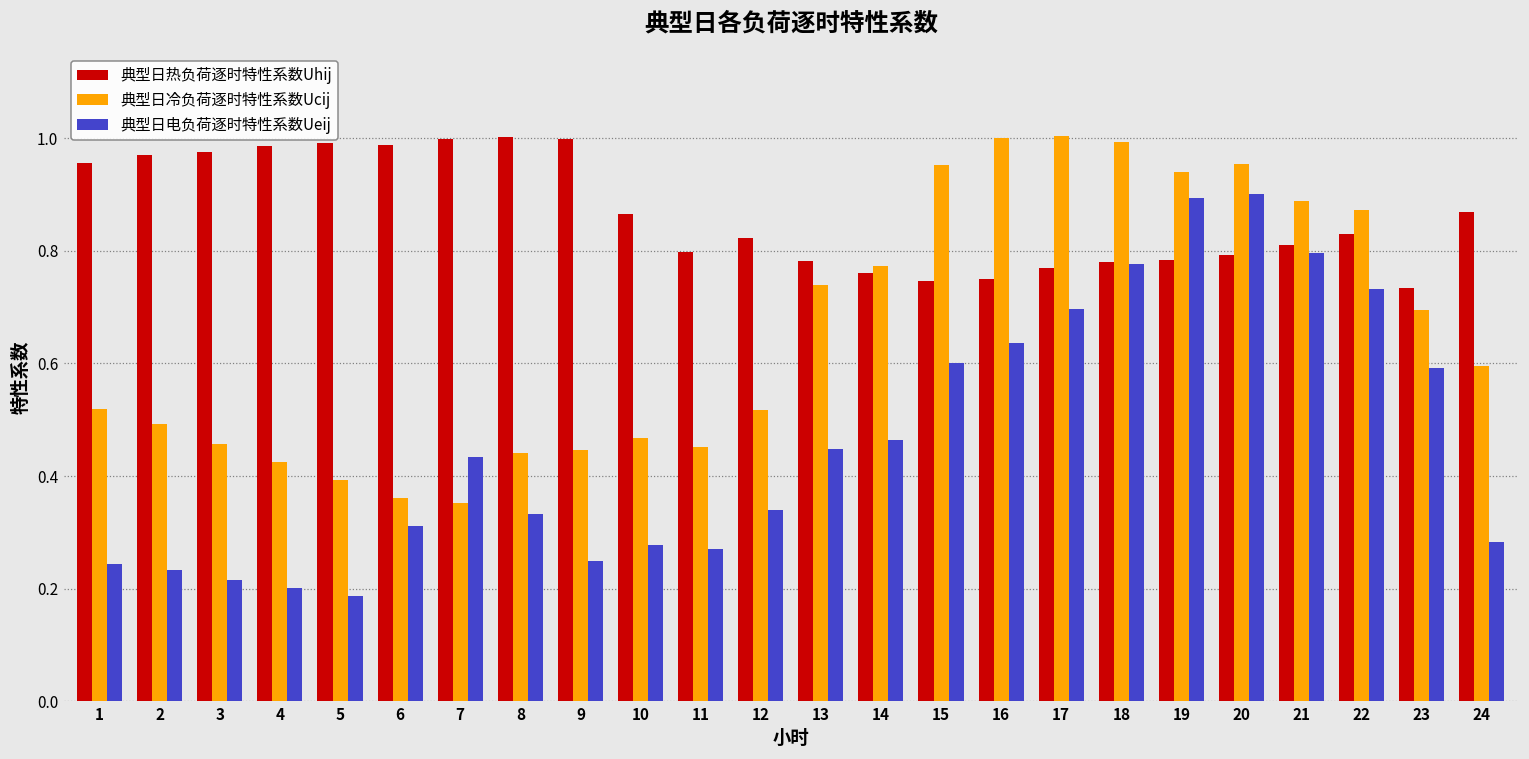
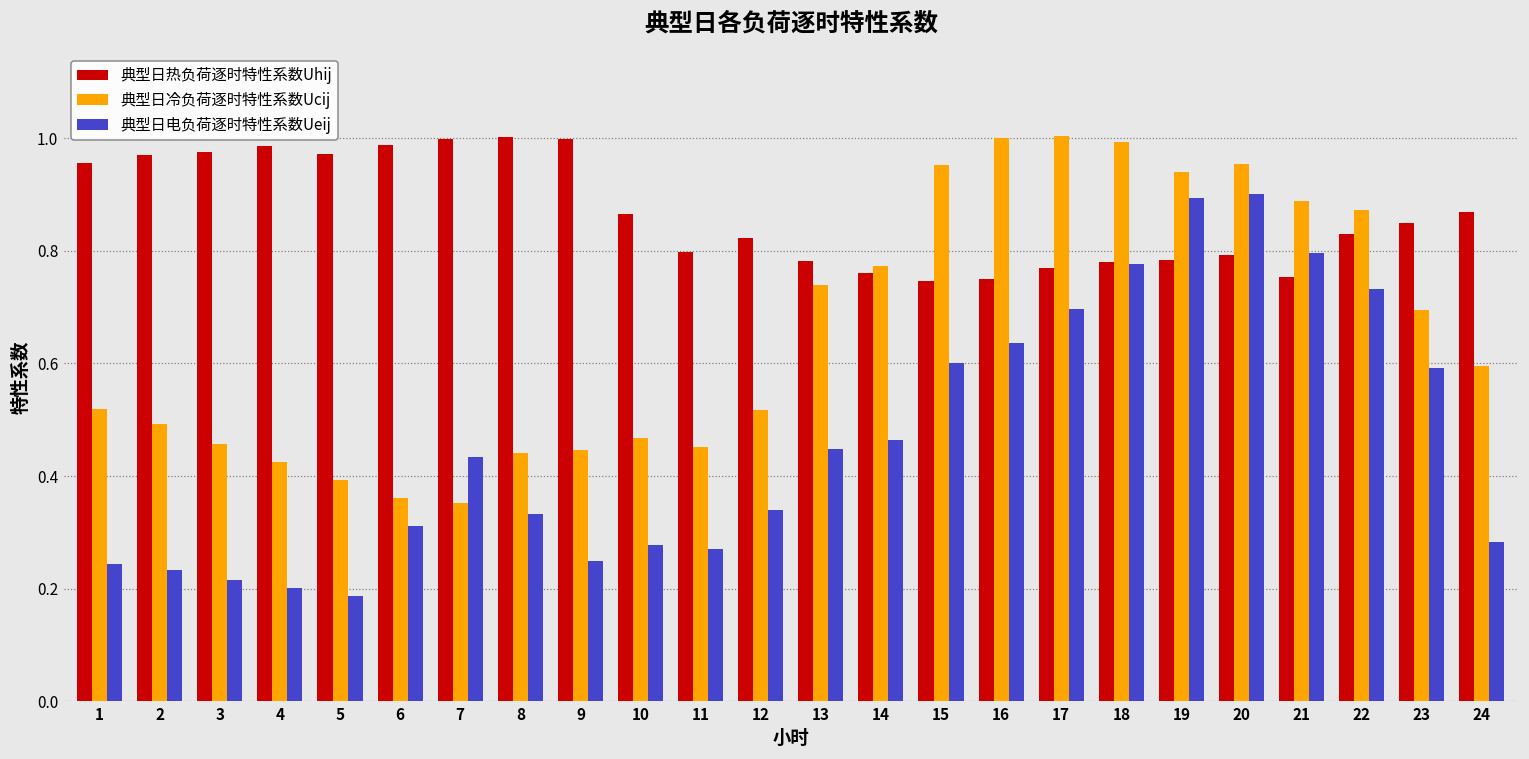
典型日热负荷逐时特性系数Uhij, 5: 0.99 -> 0.97
典型日热负荷逐时特性系数Uhij, 21: 0.81 -> 0.75
典型日热负荷逐时特性系数Uhij, 23: 0.73 -> 0.85
